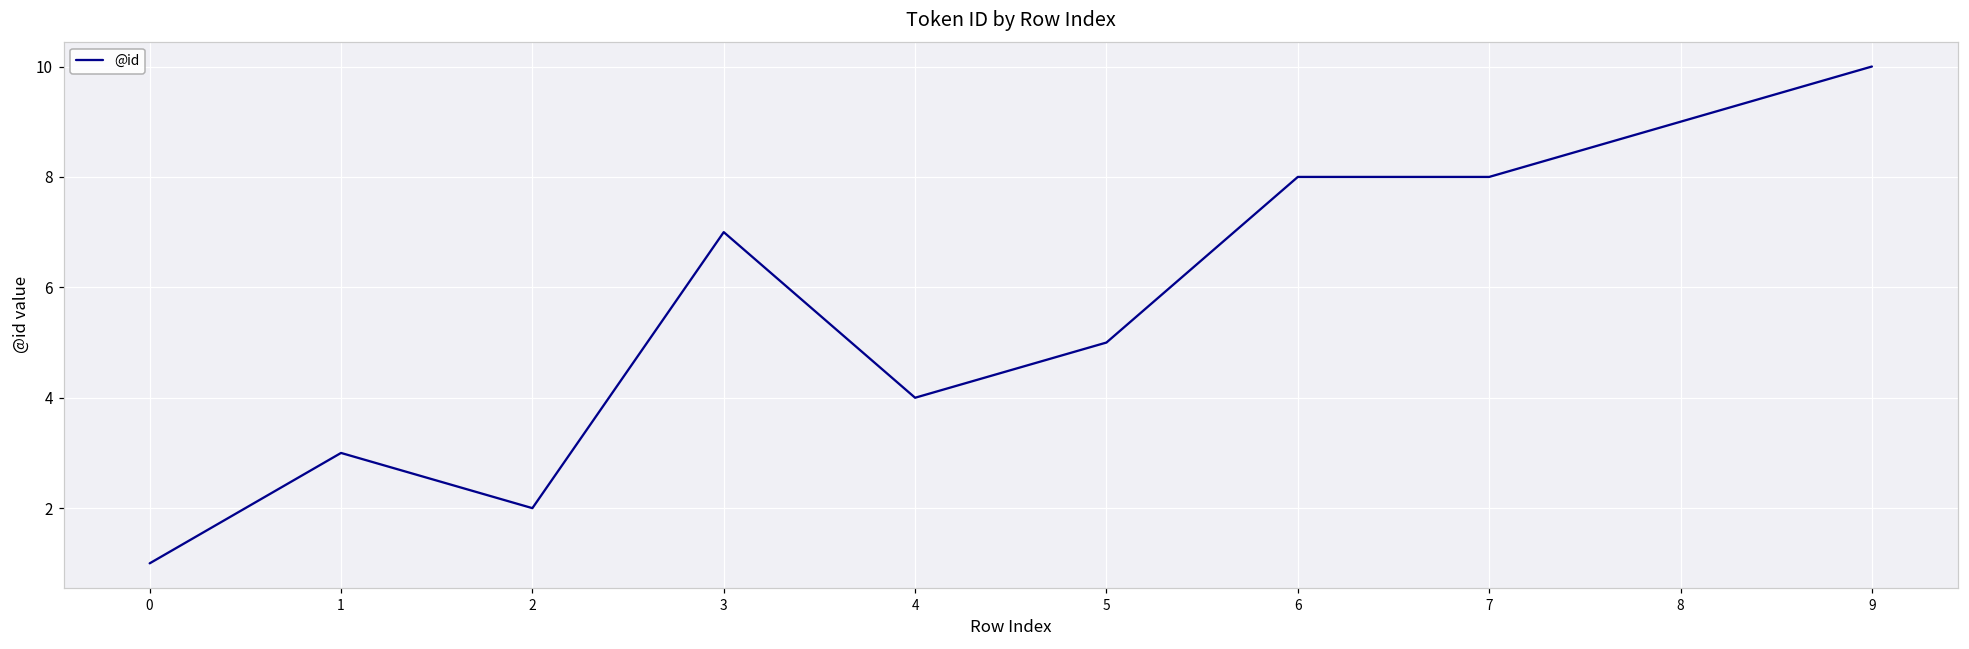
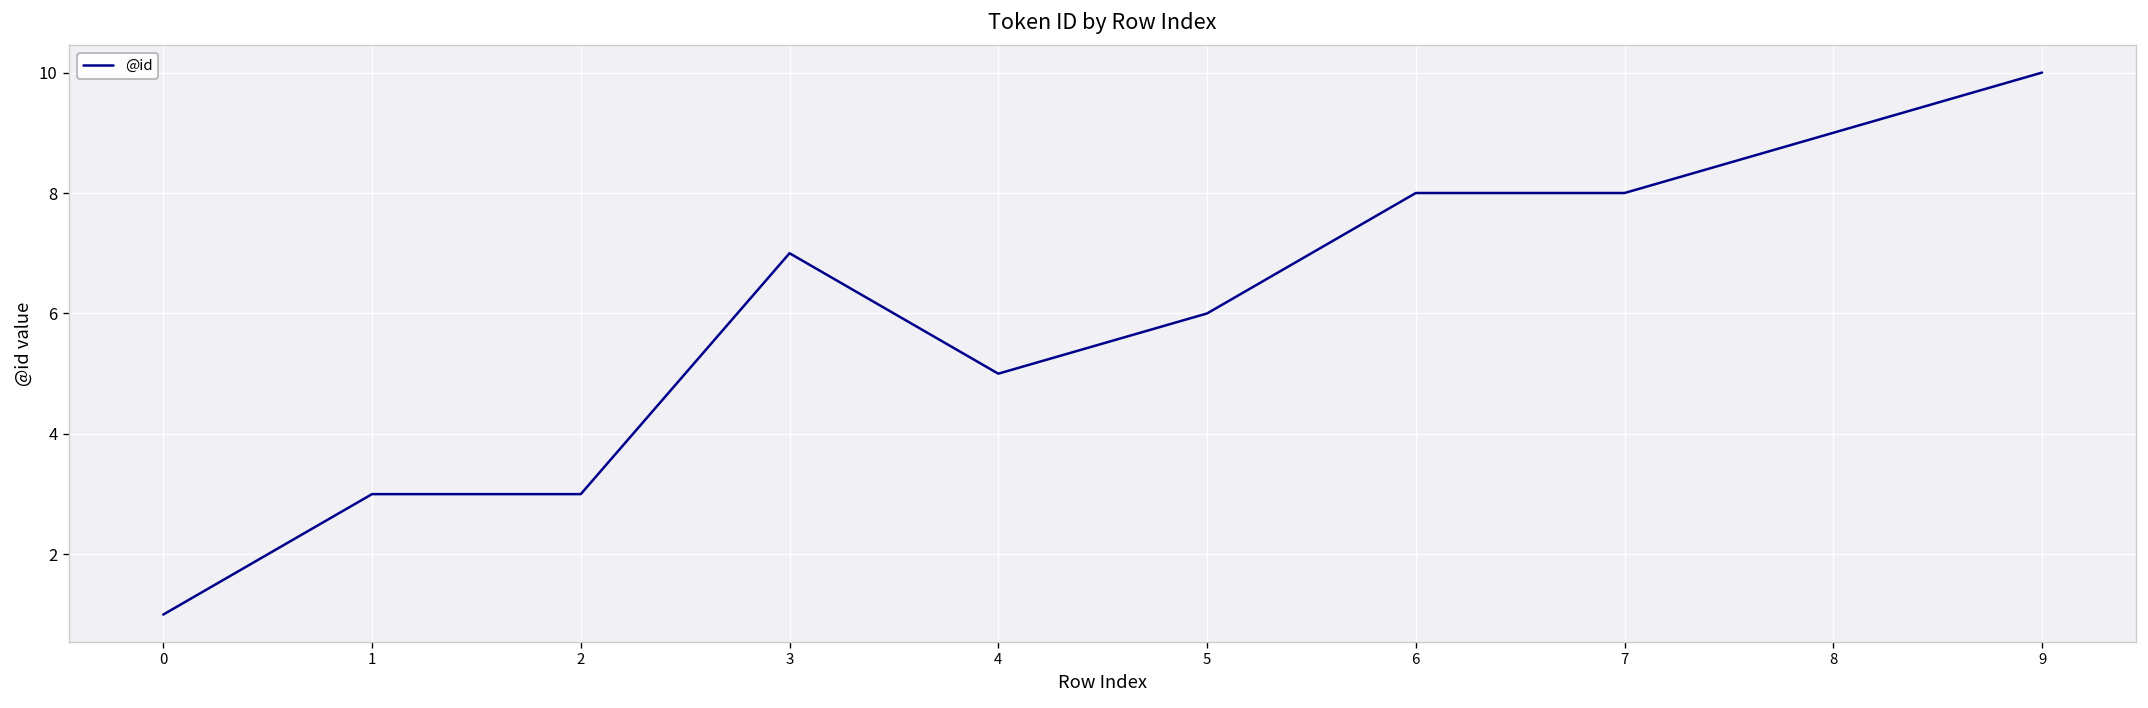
2: 2 -> 3
4: 4 -> 5
5: 5 -> 6
